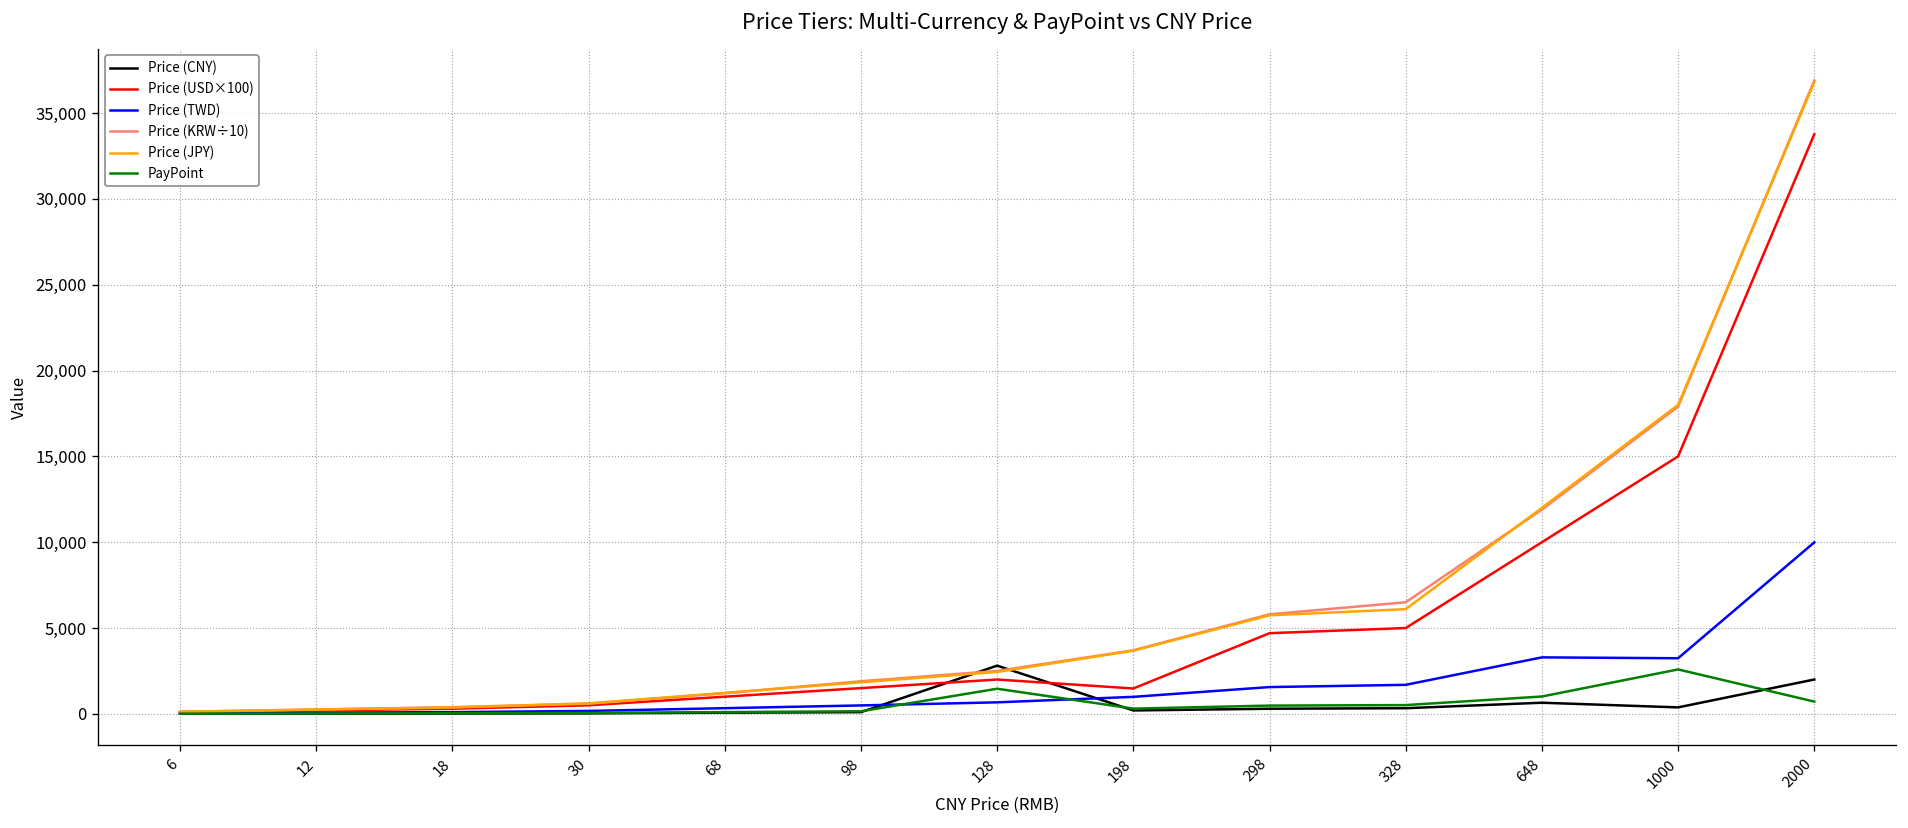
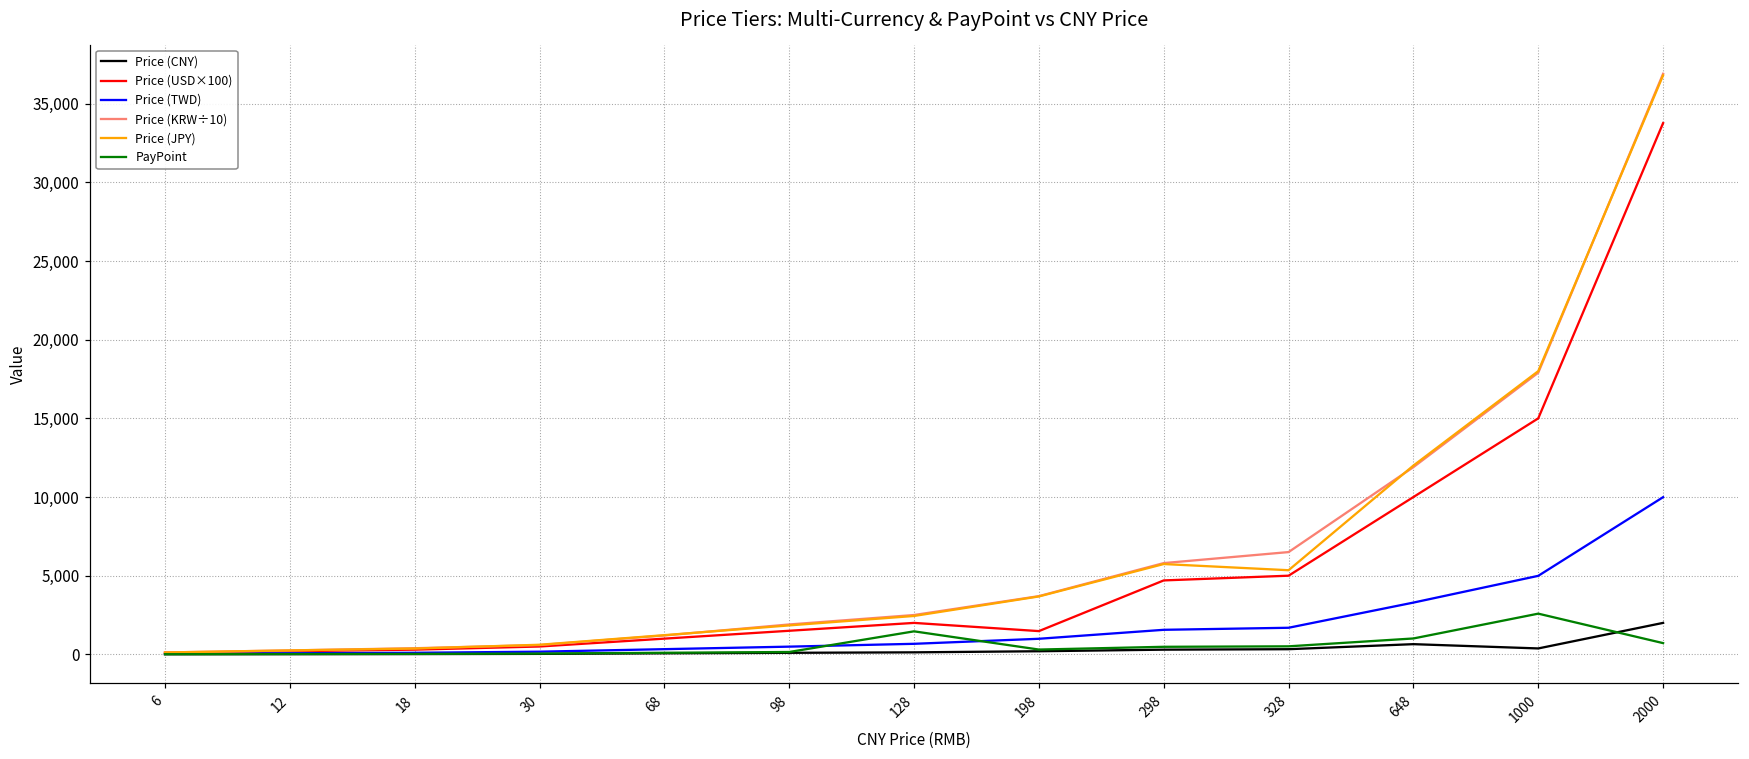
Price (CNY), 128: 2,800 -> 100
Price (JPY), 328: 6,100 -> 5,300
Price (TWD), 1000: 3,200 -> 5,000
